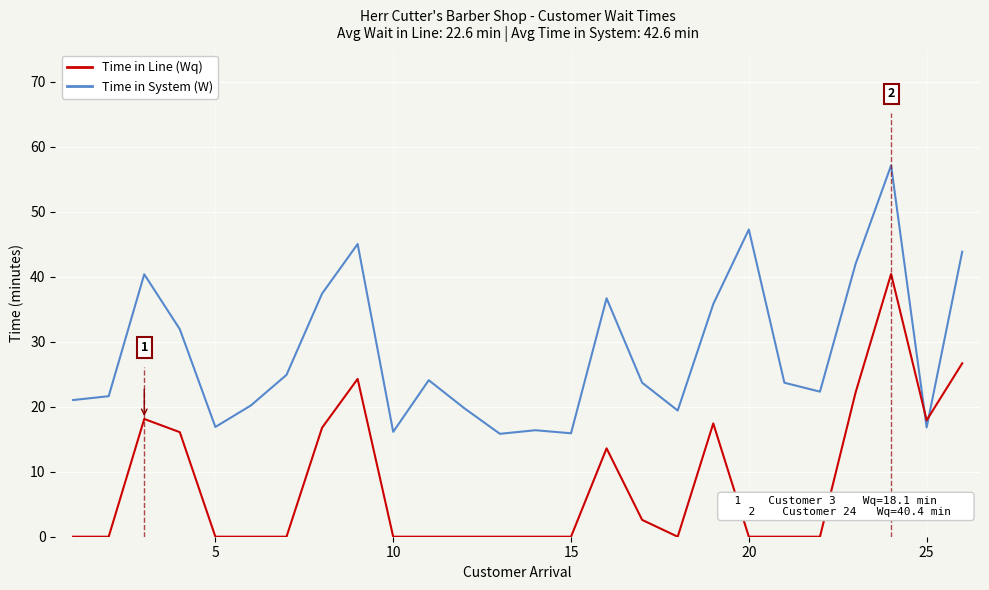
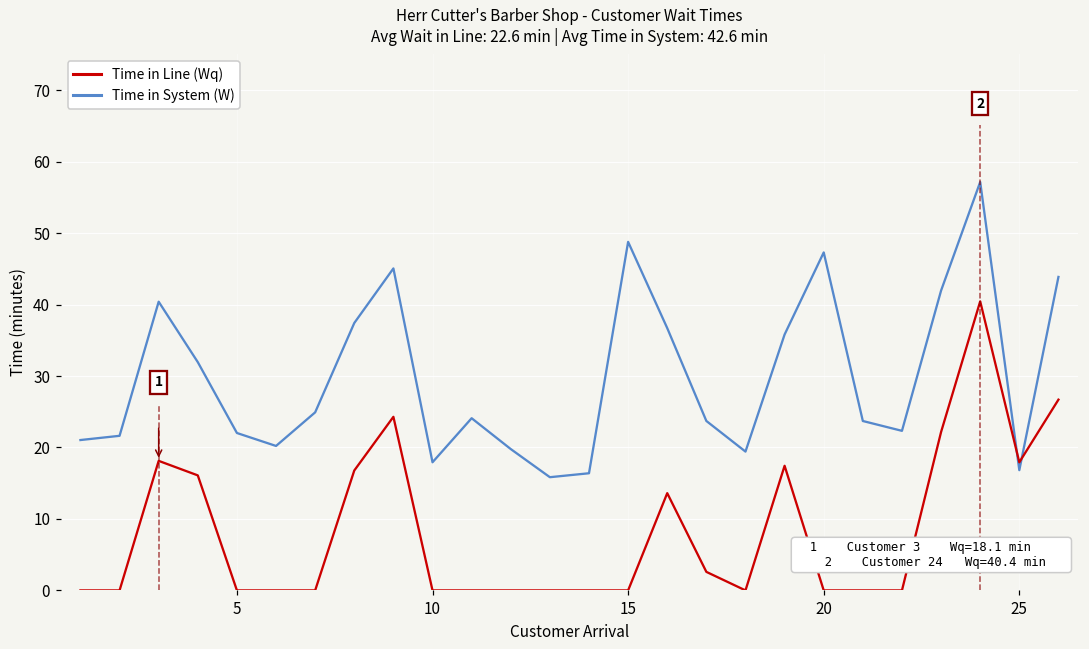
Time in System (W), 5: 17 -> 22
Time in System (W), 10: 16 -> 18
Time in System (W), 15: 16 -> 49
